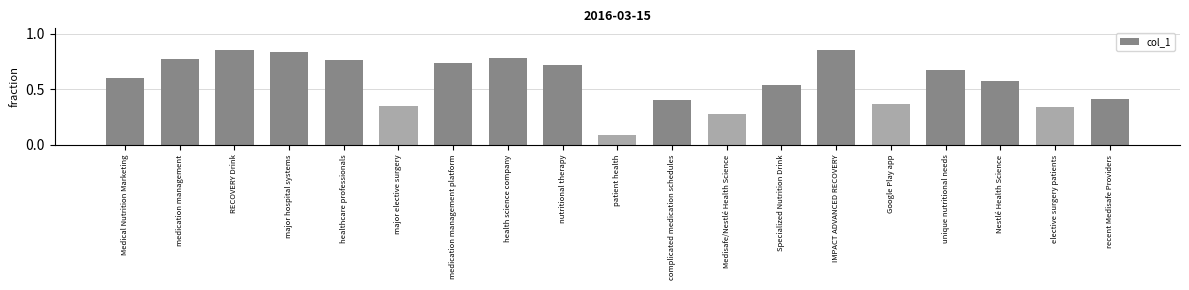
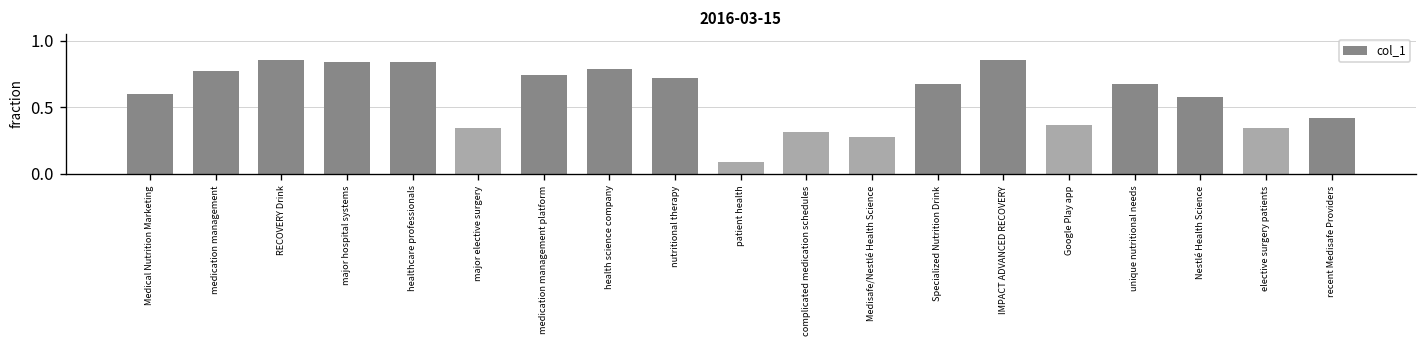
healthcare professionals: 0.77 -> 0.84
complicated medication schedules: 0.41 -> 0.31
Specialized Nutrition Drink: 0.54 -> 0.68
